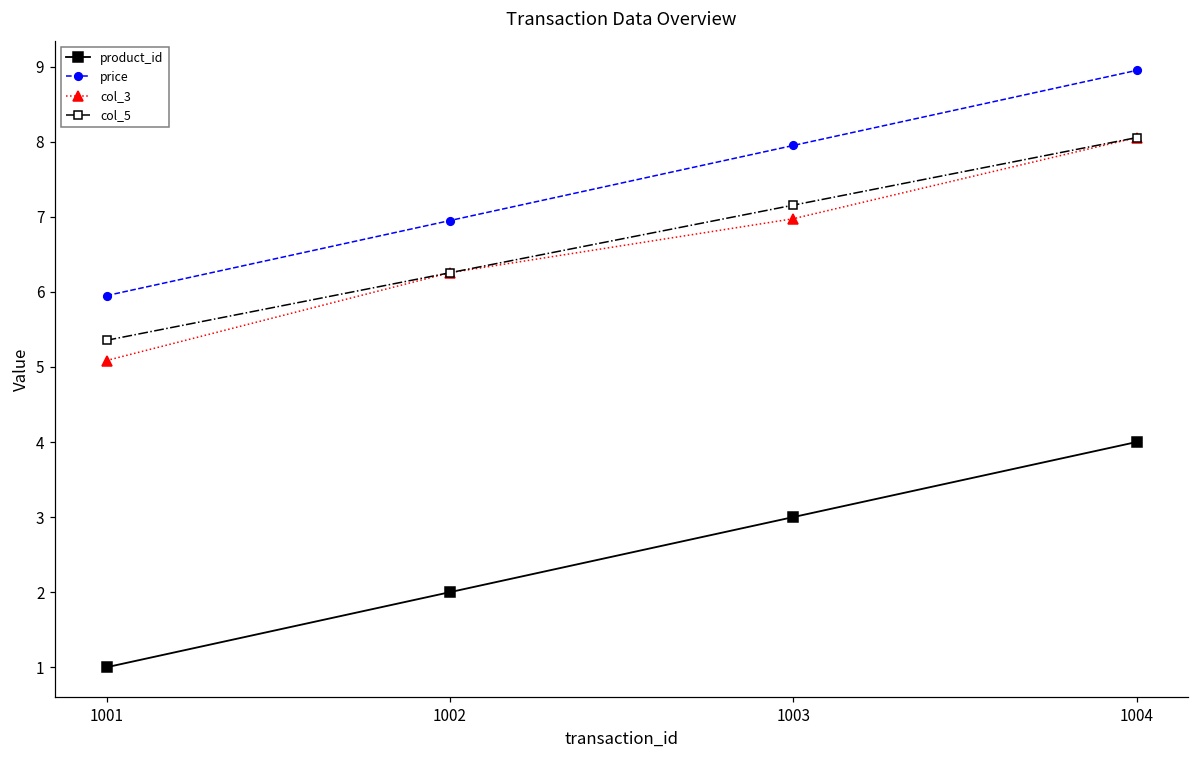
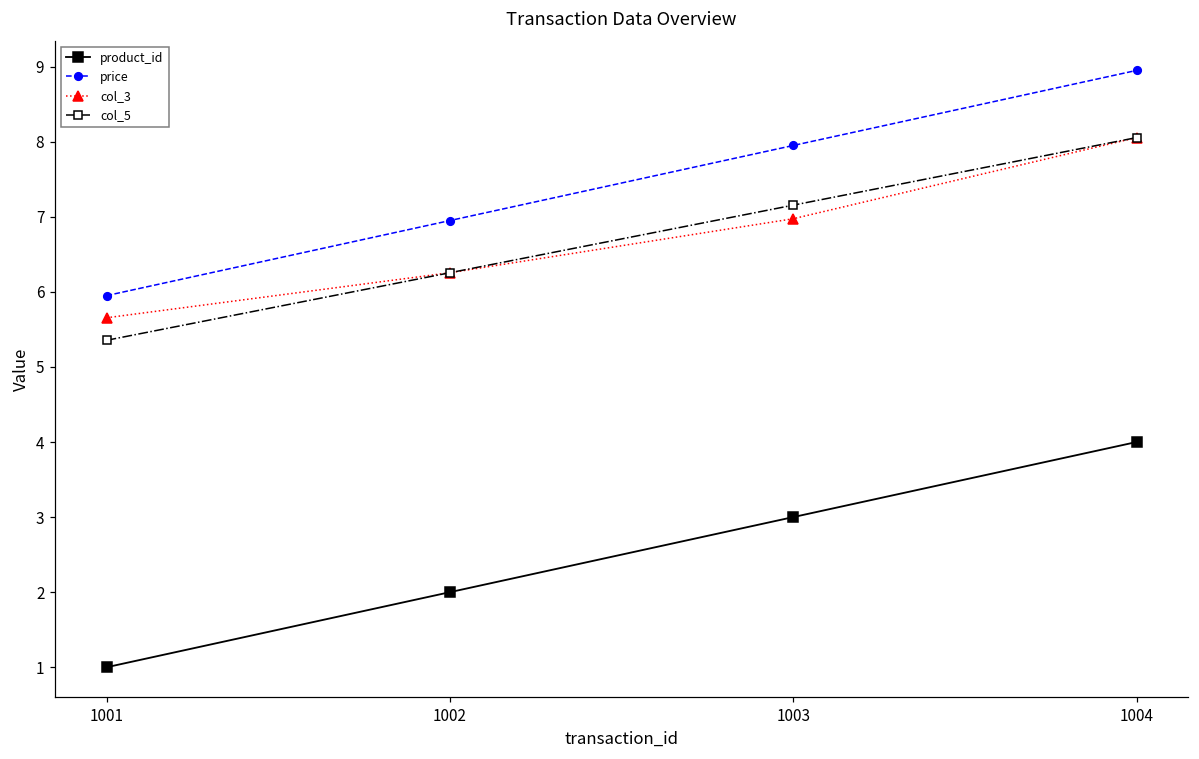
col_3, 1001: 5.1 -> 5.7
